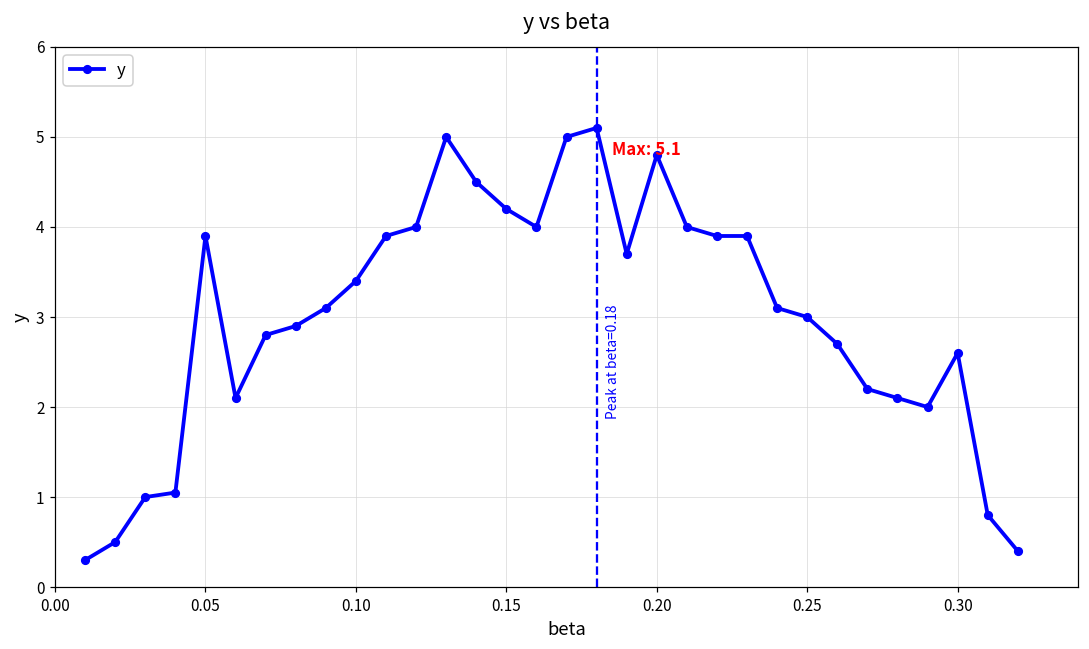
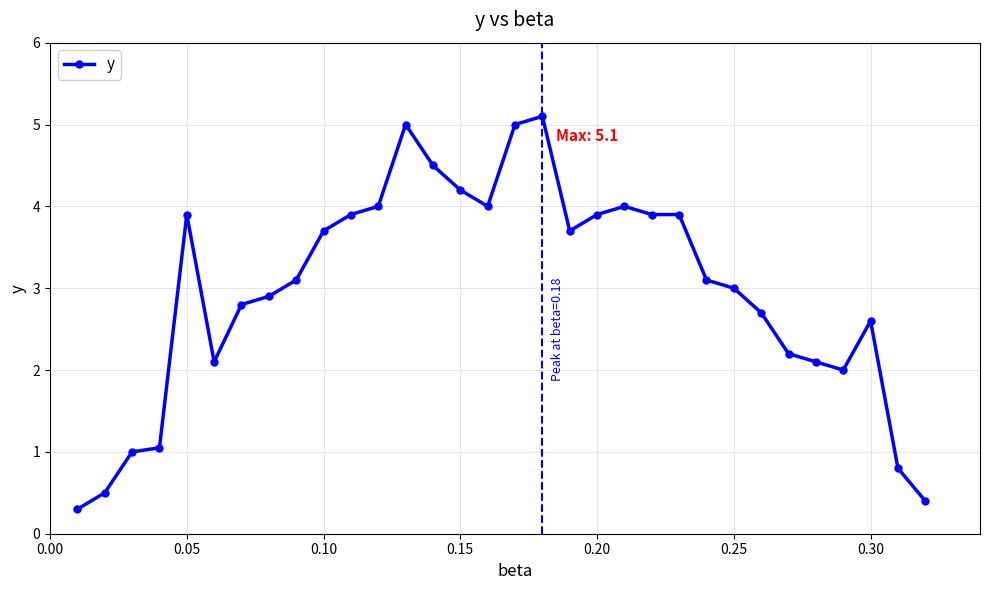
0.10: 3.4 -> 3.7
0.20: 4.8 -> 3.9
